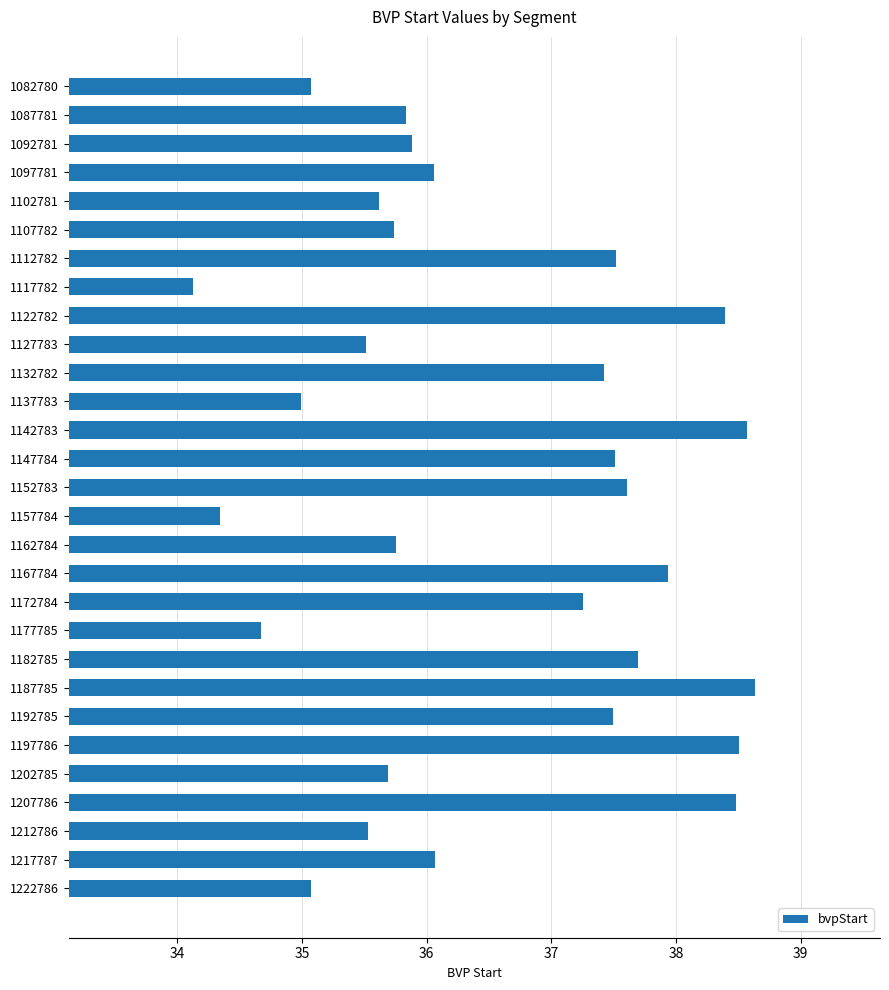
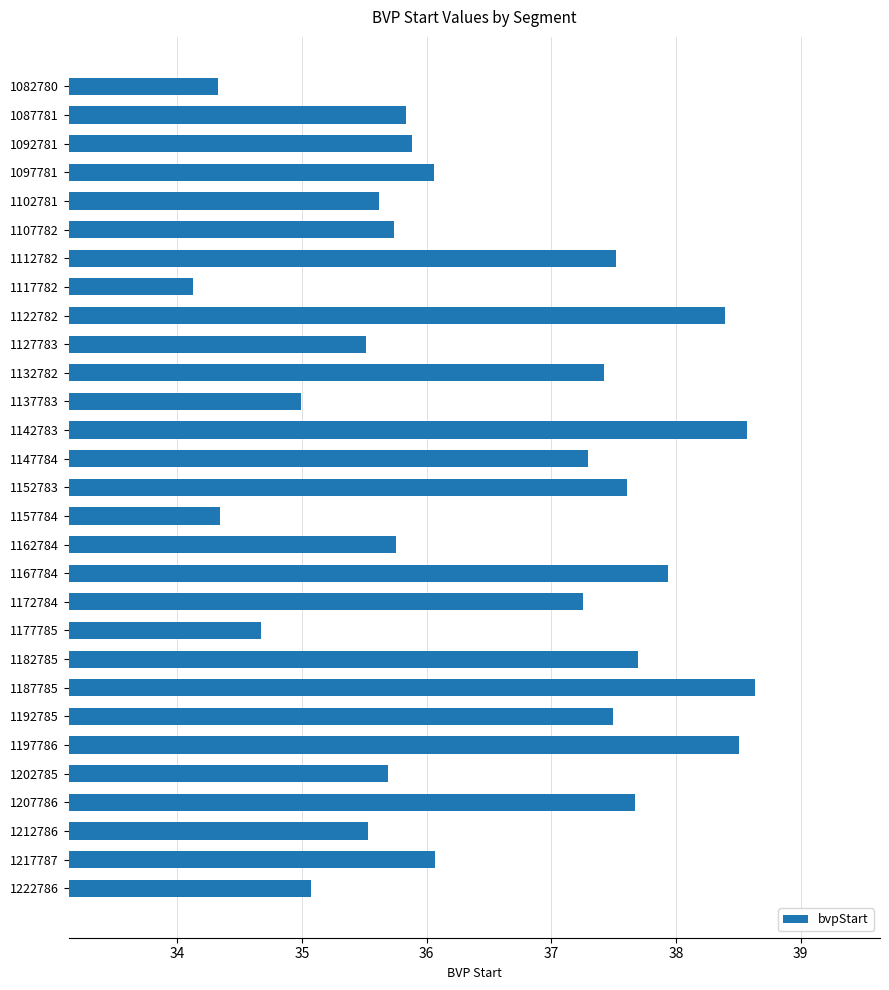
1082780: 35.08 -> 34.33
1147784: 37.51 -> 37.29
1207786: 38.48 -> 37.67
